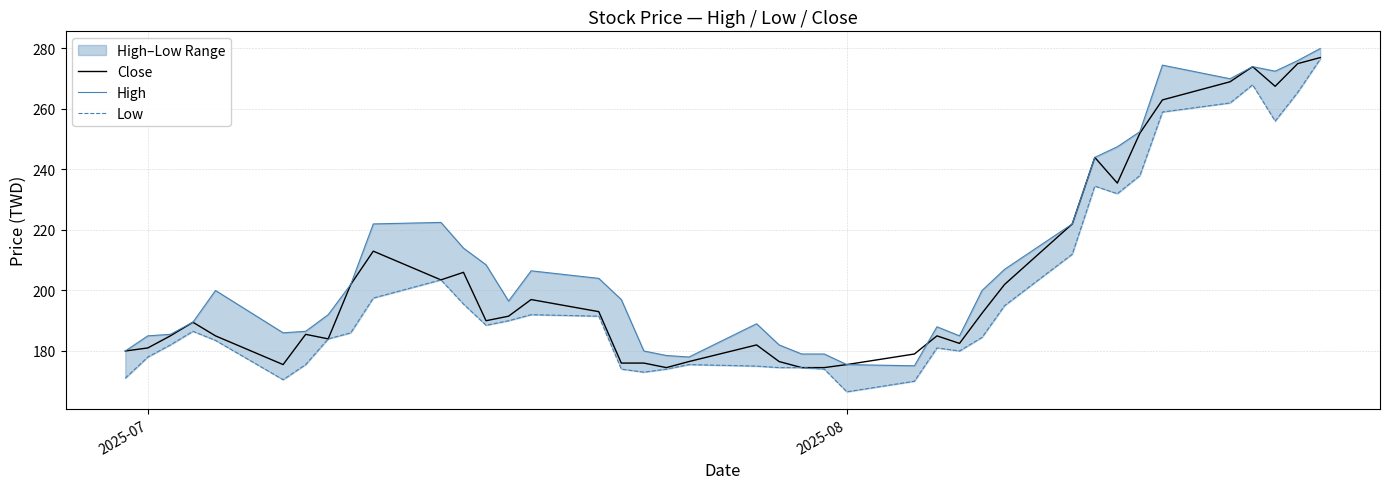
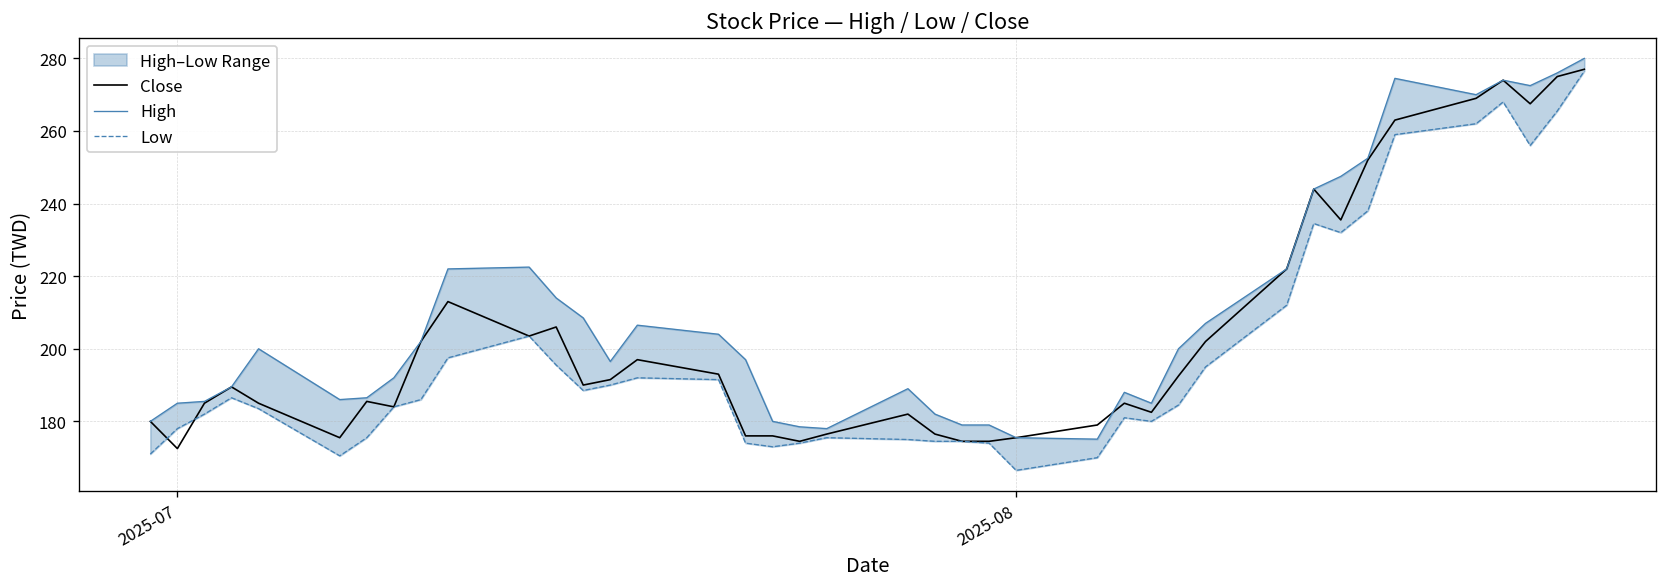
Close, 2025-07: 181 -> 173
